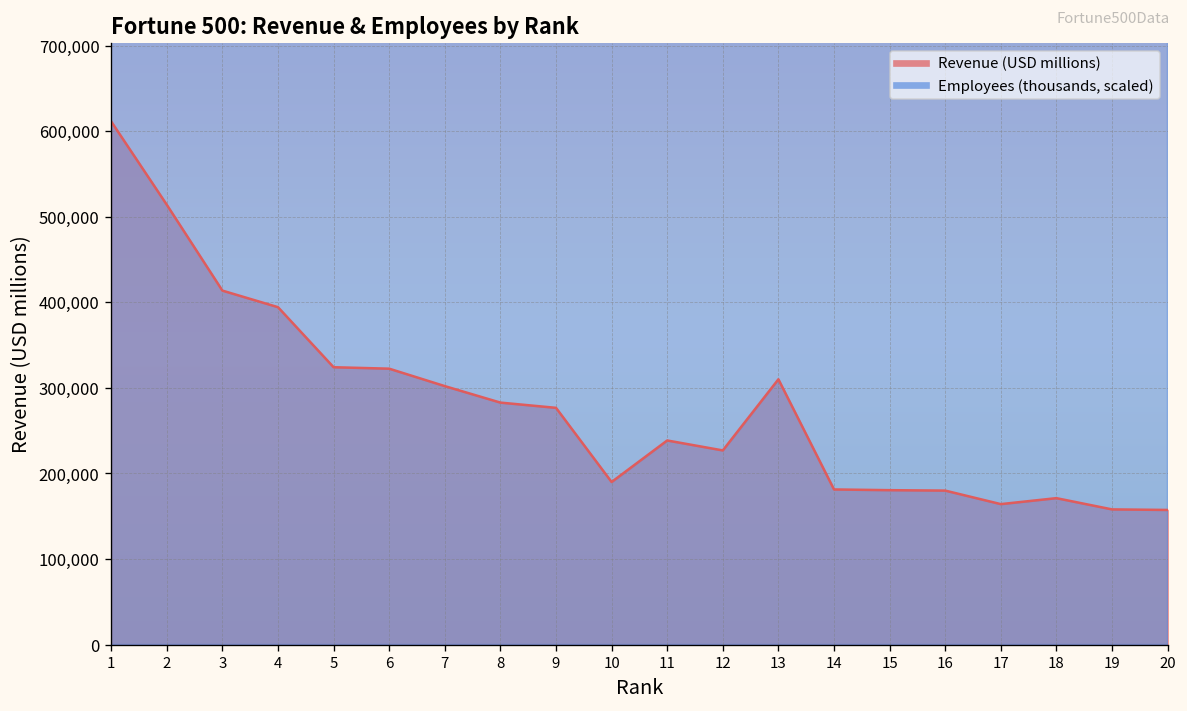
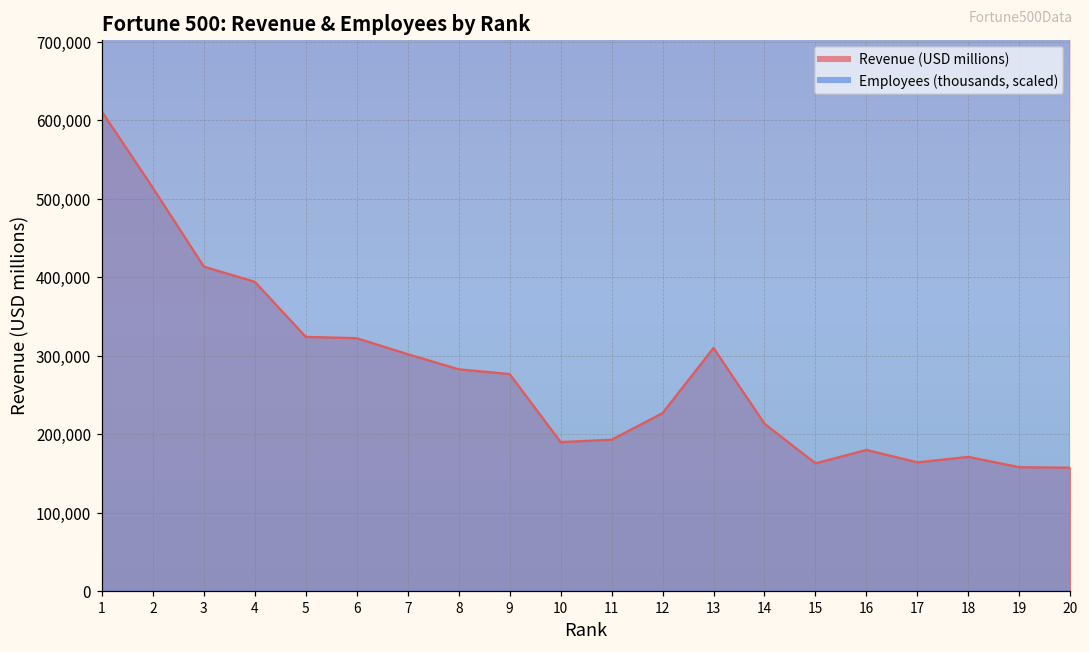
Revenue (USD millions), 11: 240,000 -> 190,000
Revenue (USD millions), 14: 180,000 -> 210,000
Revenue (USD millions), 15: 180,000 -> 160,000
